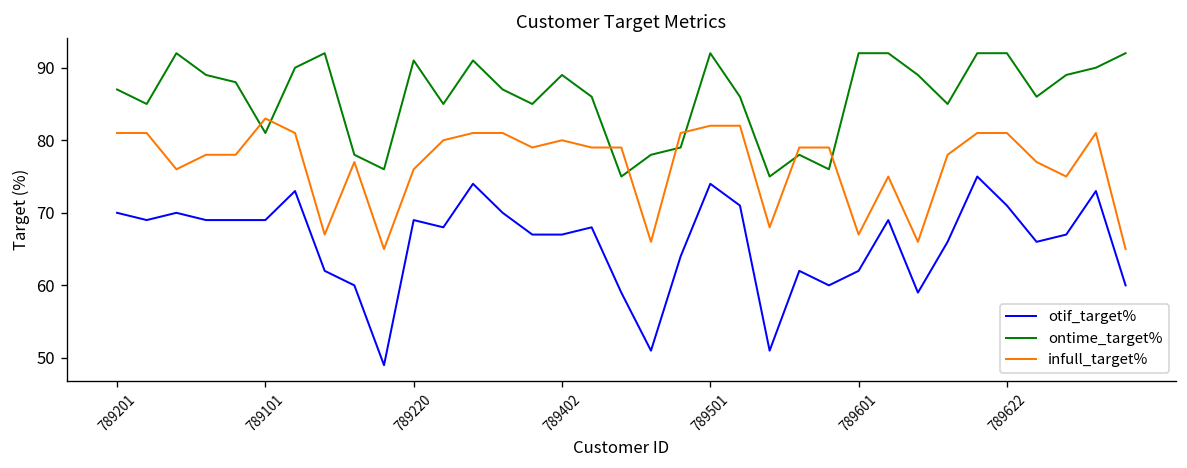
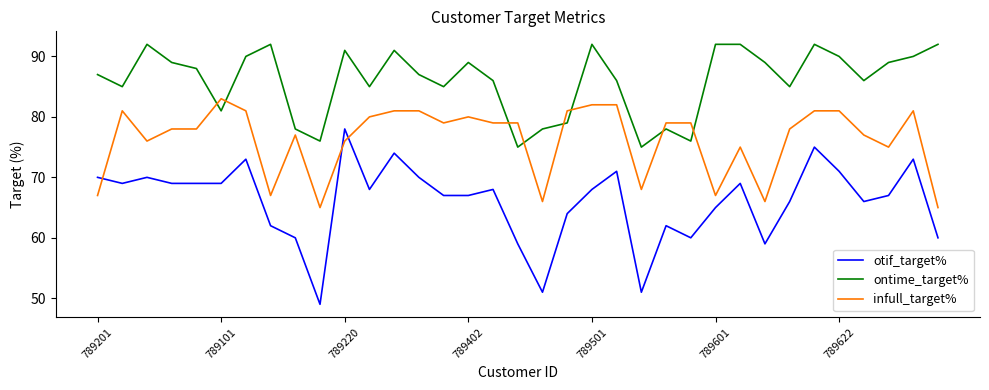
infull_target%, 789201: 81 -> 67
otif_target%, 789220: 69 -> 78
otif_target%, 789501: 74 -> 68
otif_target%, 789601: 62 -> 65
ontime_target%, 789622: 92 -> 90
